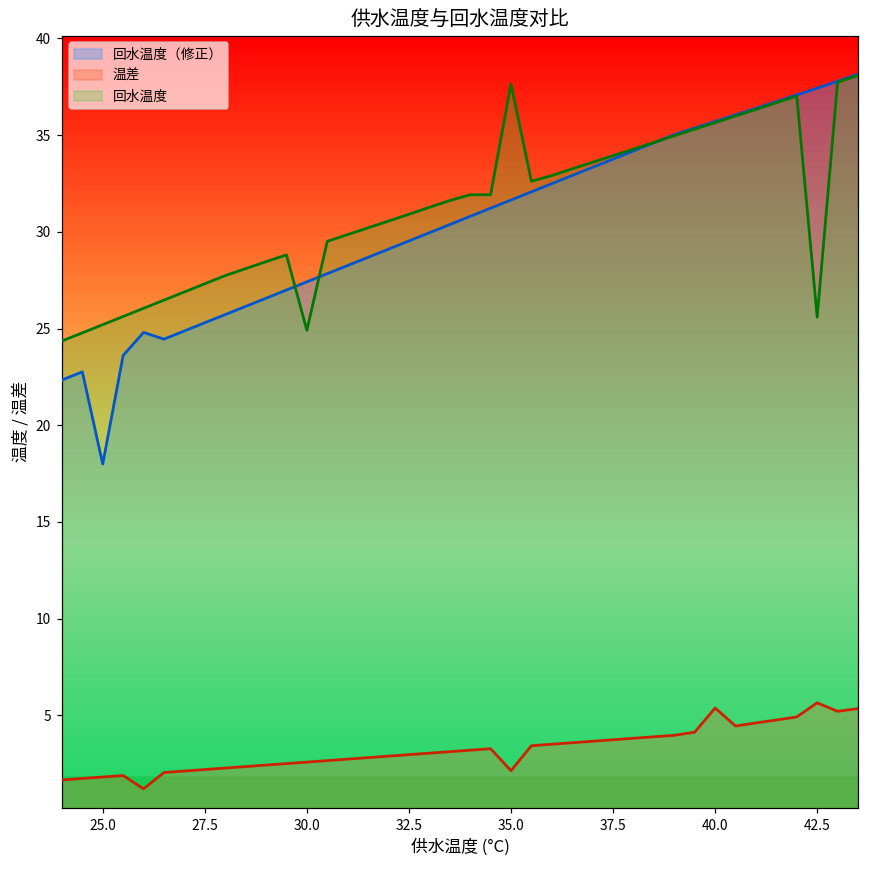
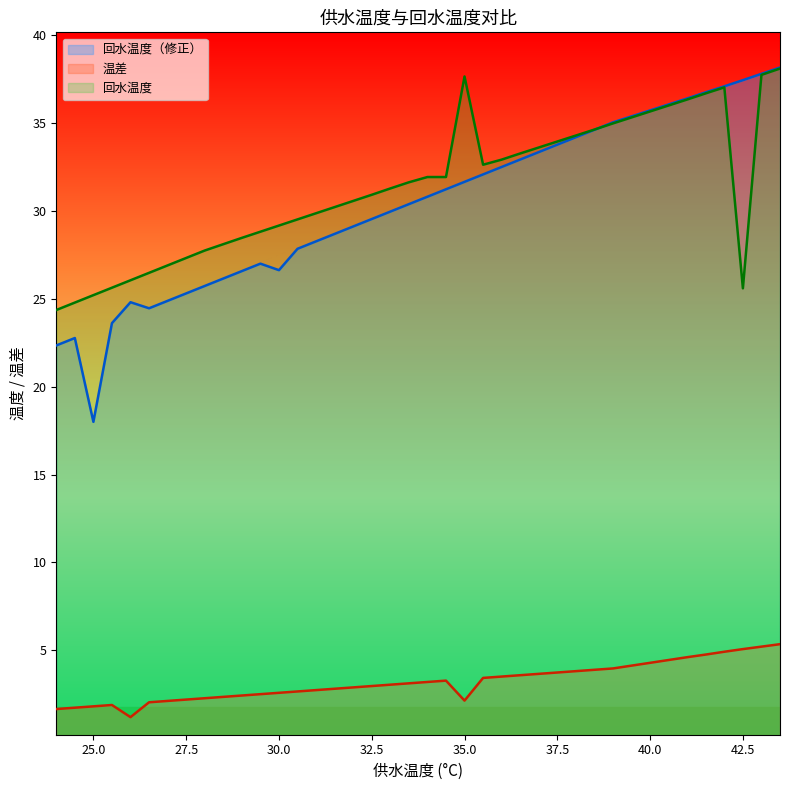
回水温度（修正）, 30.0: 27.4 -> 26.6
回水温度, 30.0: 24.9 -> 29.2
温差, 40.0: 5.4 -> 4.3
温差, 42.5: 5.7 -> 5.1
